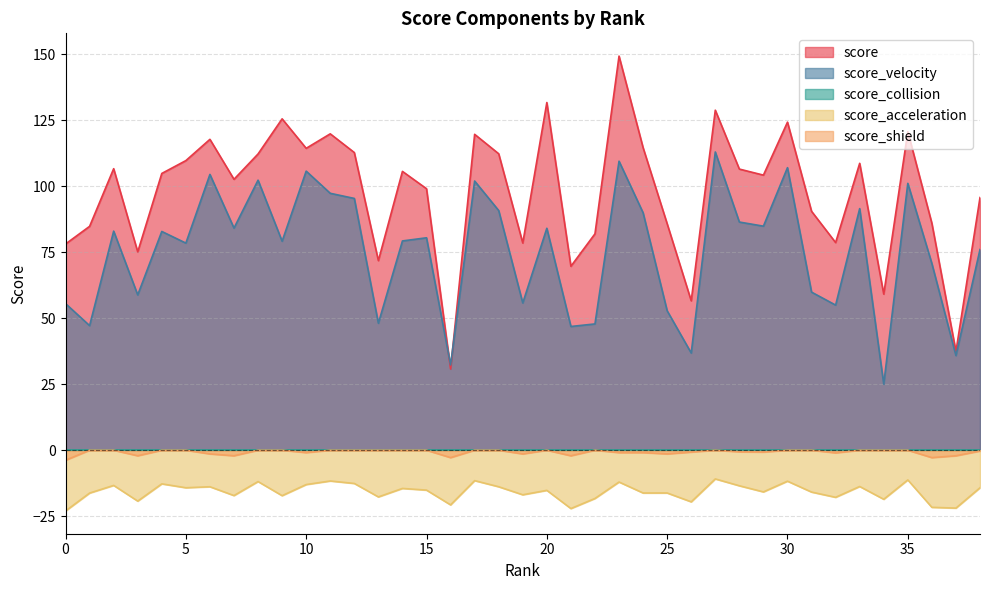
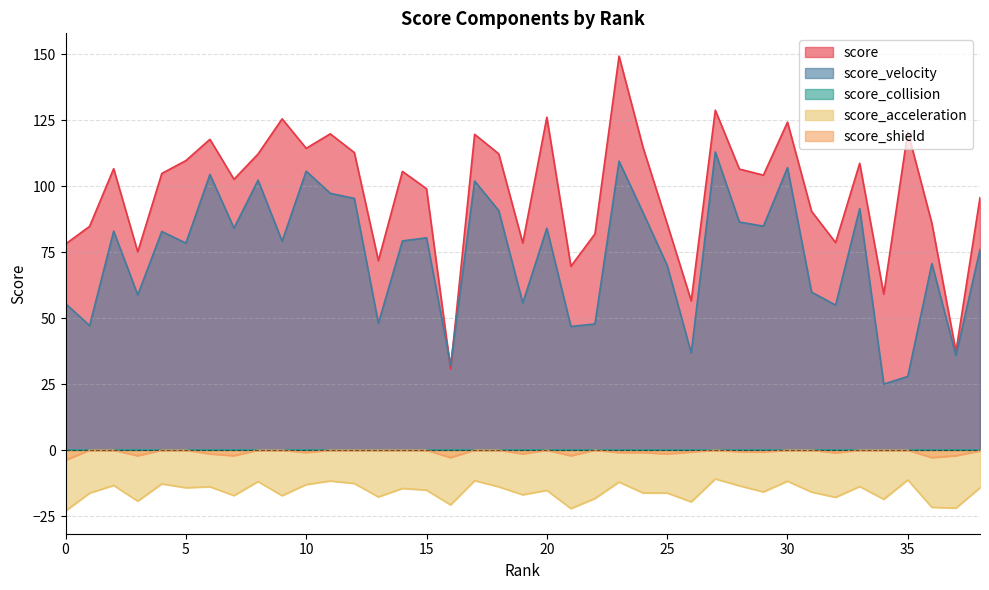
score, 20: 132 -> 126
score_velocity, 25: 53 -> 70
score_velocity, 35: 101 -> 28
